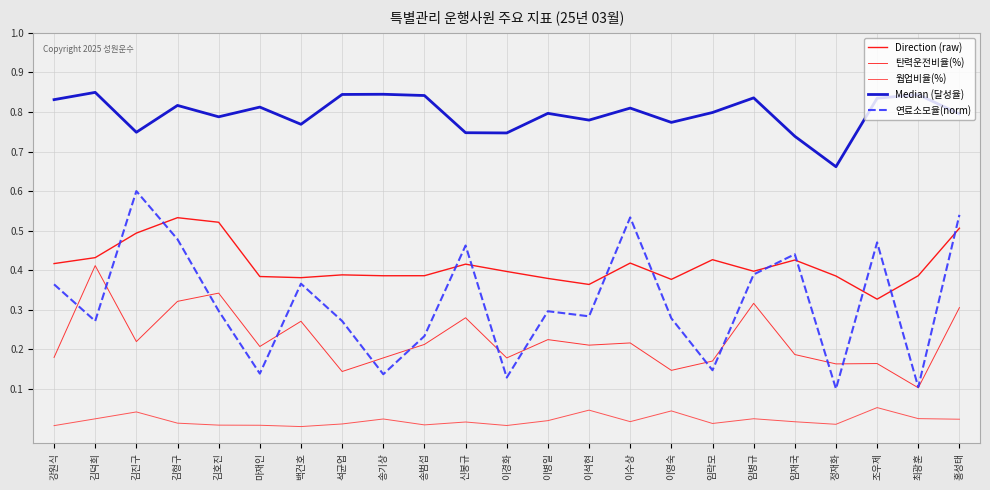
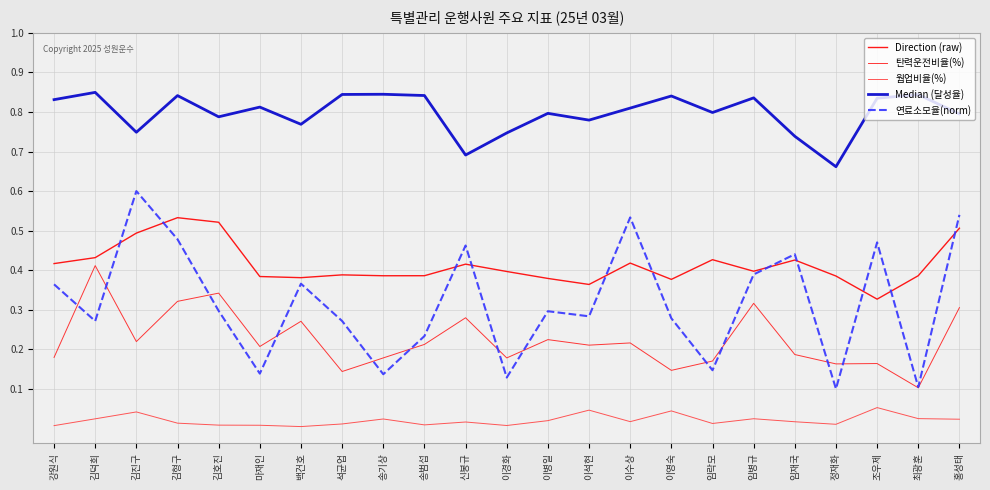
Median (달성율), 김형구: 0.82 -> 0.84
Median (달성율), 신봉규: 0.75 -> 0.69
Median (달성율), 이영숙: 0.77 -> 0.84
